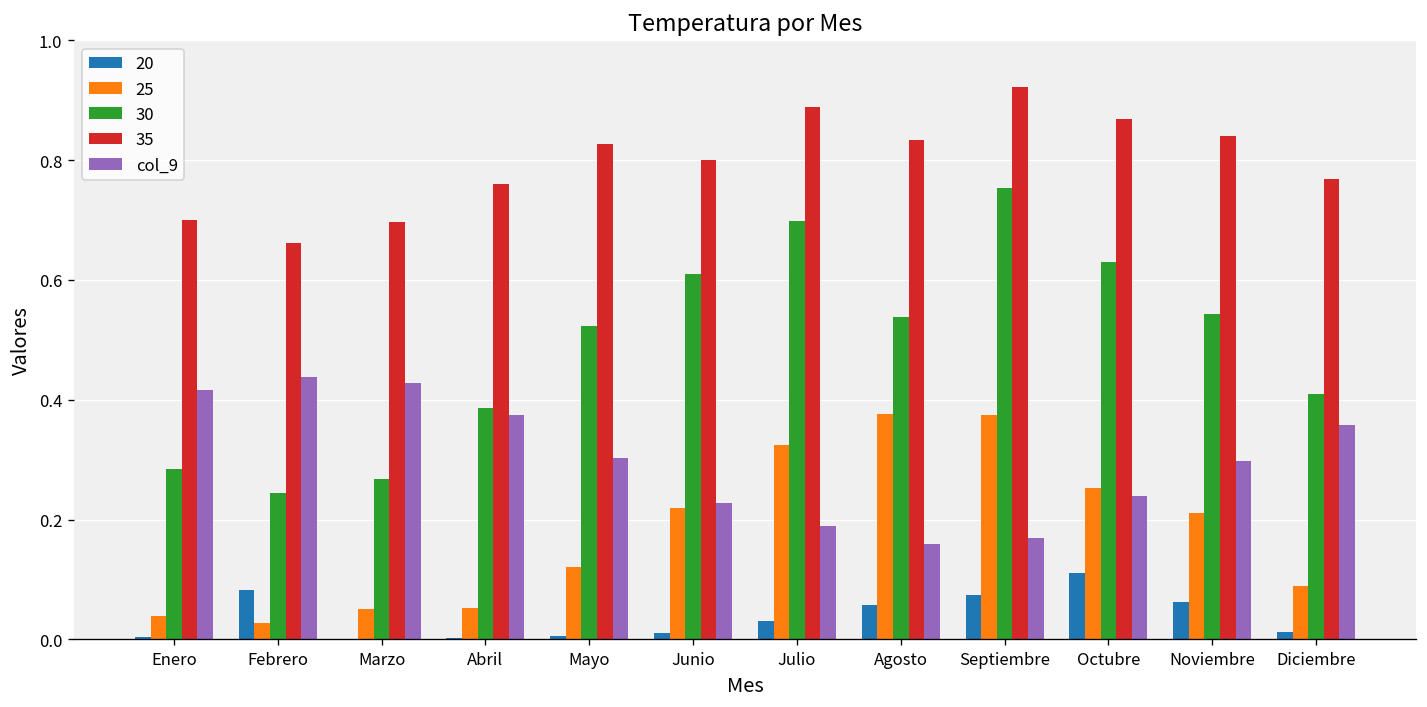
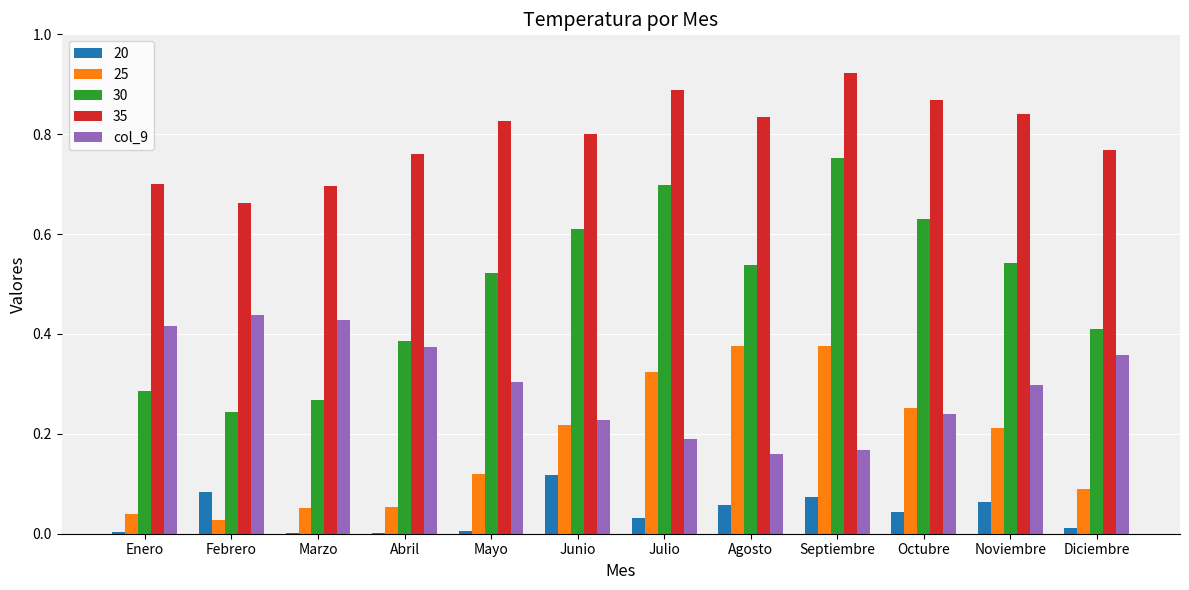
20, Junio: 0.01 -> 0.12
20, Octubre: 0.11 -> 0.04
